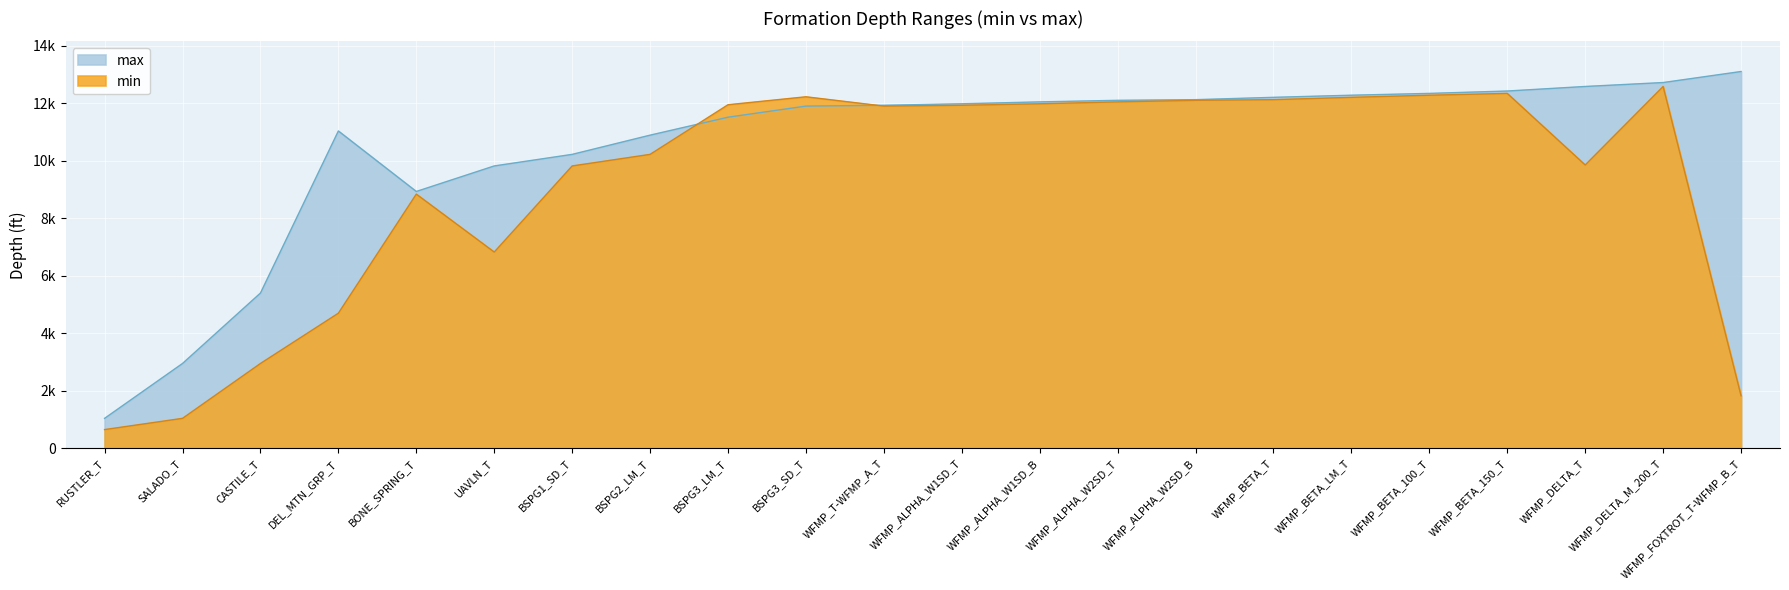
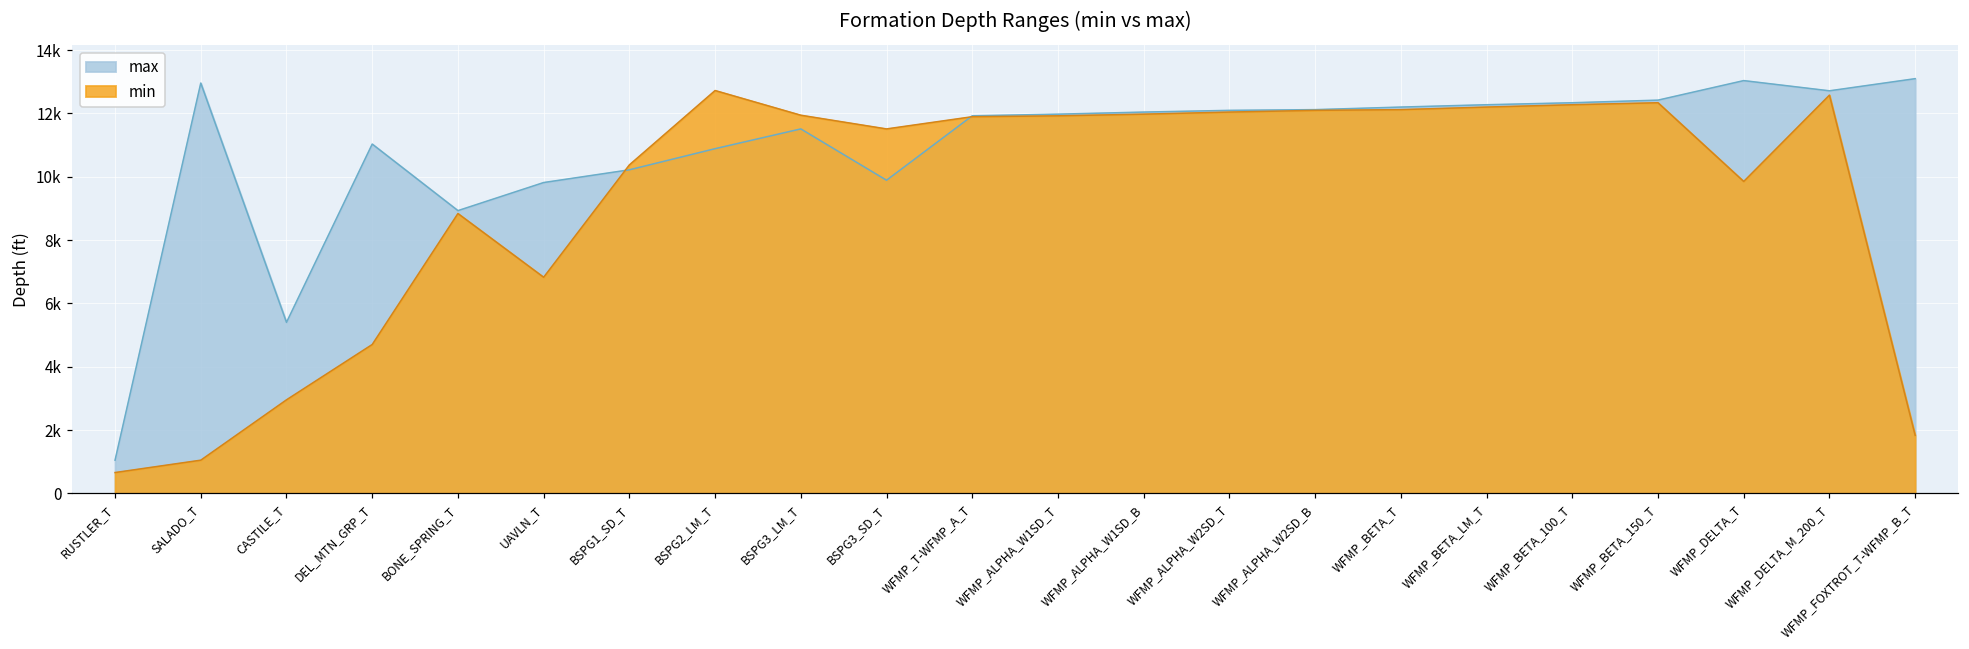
max, SALADO_T: 3000 -> 13000
min, BSPG1_SD_T: 9800 -> 10400
min, BSPG2_LM_T: 10200 -> 12700
max, BSPG3_SD_T: 11900 -> 9900
min, BSPG3_SD_T: 12200 -> 11500
max, WFMP_DELTA_T: 12600 -> 13000
